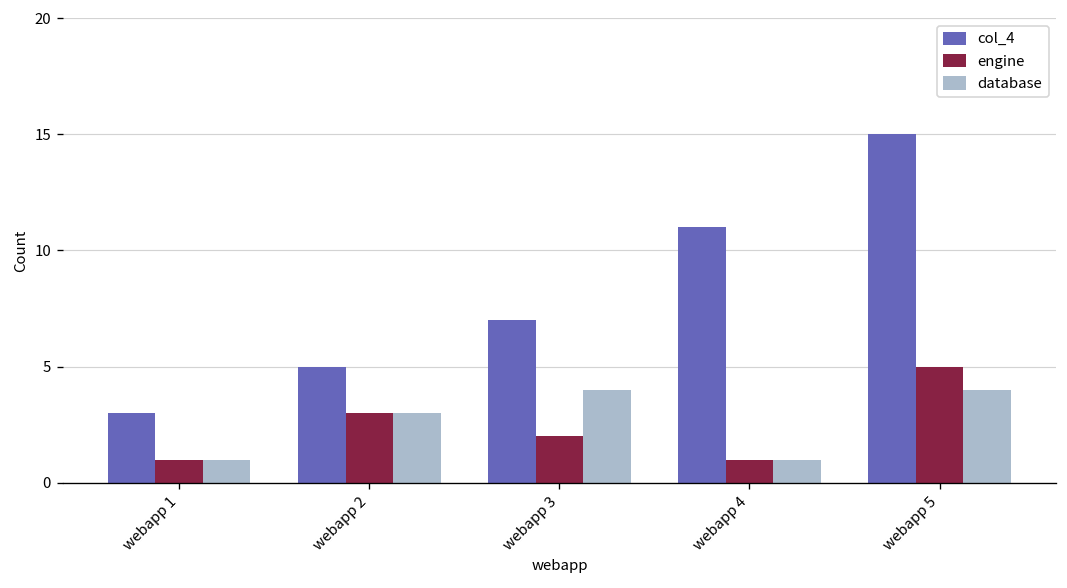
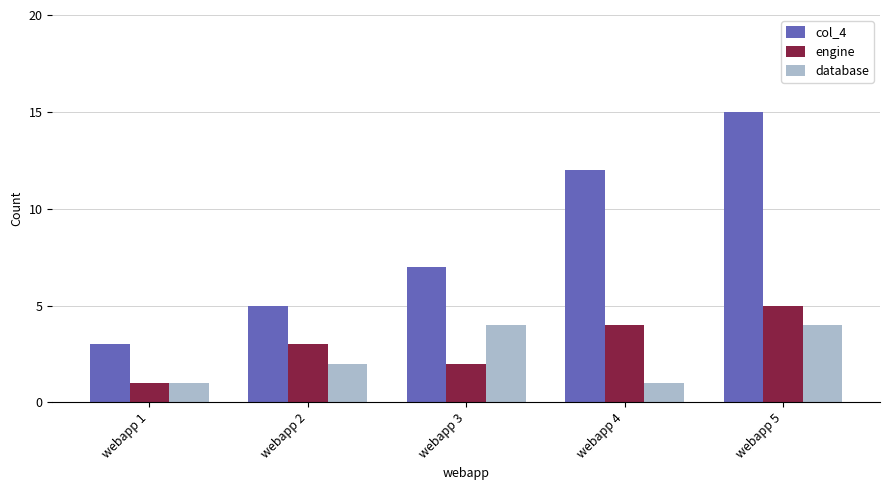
database, webapp 2: 3 -> 2
col_4, webapp 4: 11 -> 12
engine, webapp 4: 1 -> 4
